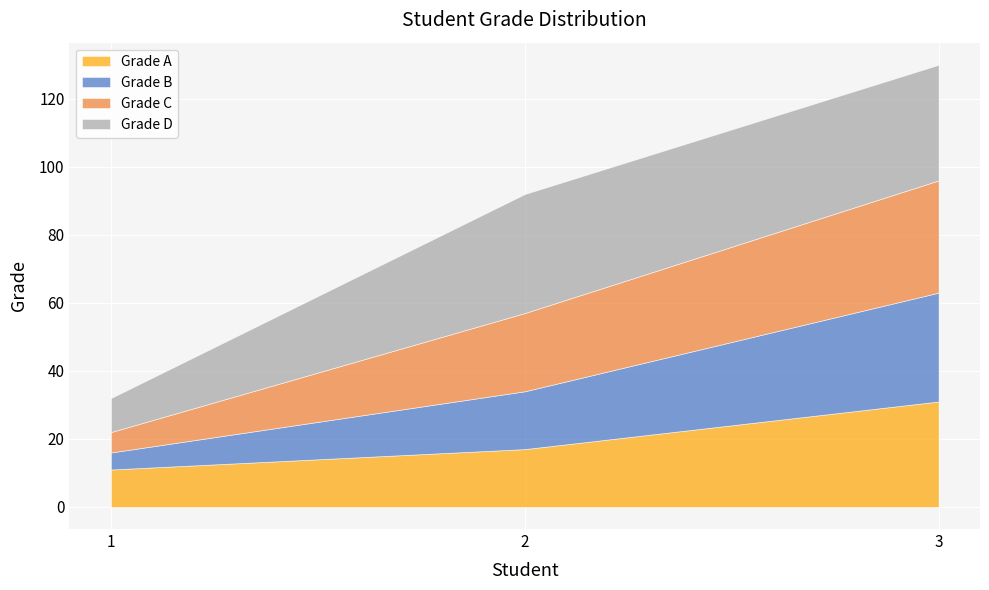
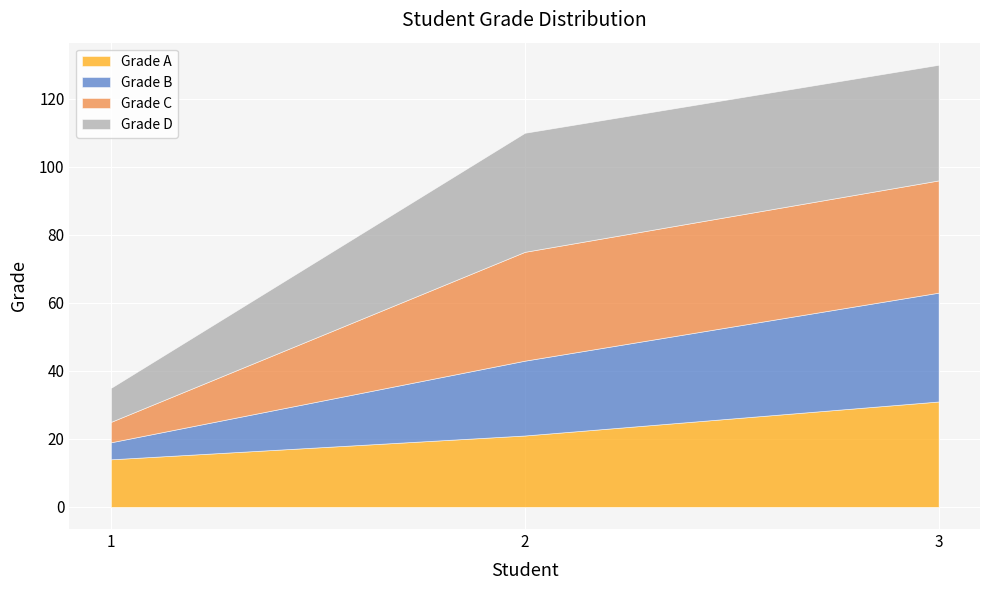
Grade A, 1: 11 -> 14
Grade A, 2: 17 -> 21
Grade B, 2: 17 -> 22
Grade C, 2: 23 -> 32
